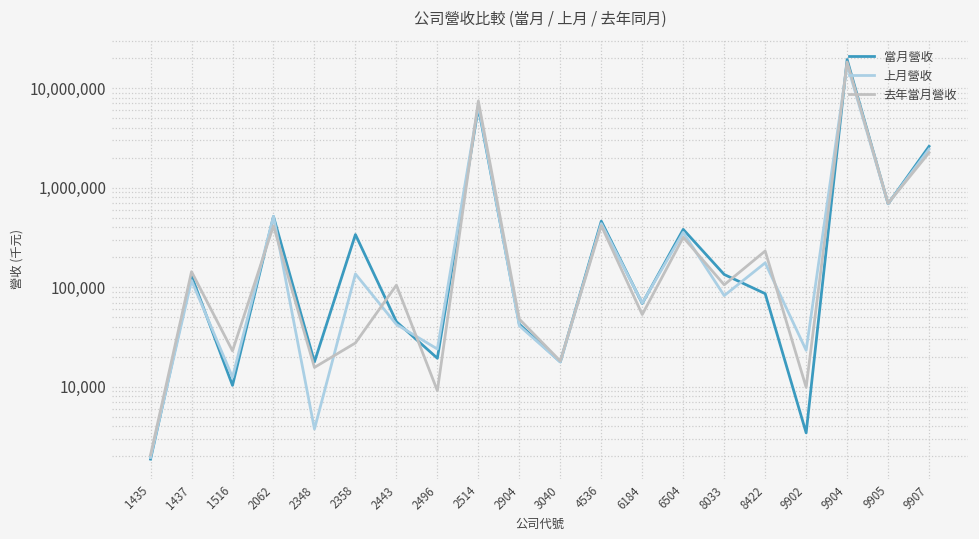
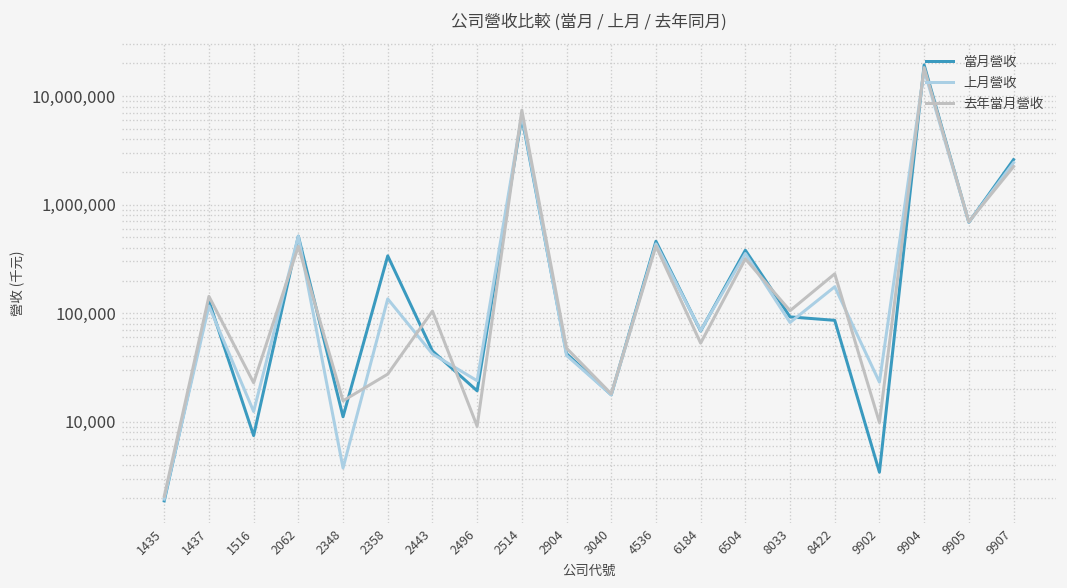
當月營收, 1516: 10,000 -> 7,000
當月營收, 2348: 18,000 -> 11,000
當月營收, 8033: 130,000 -> 90,000
